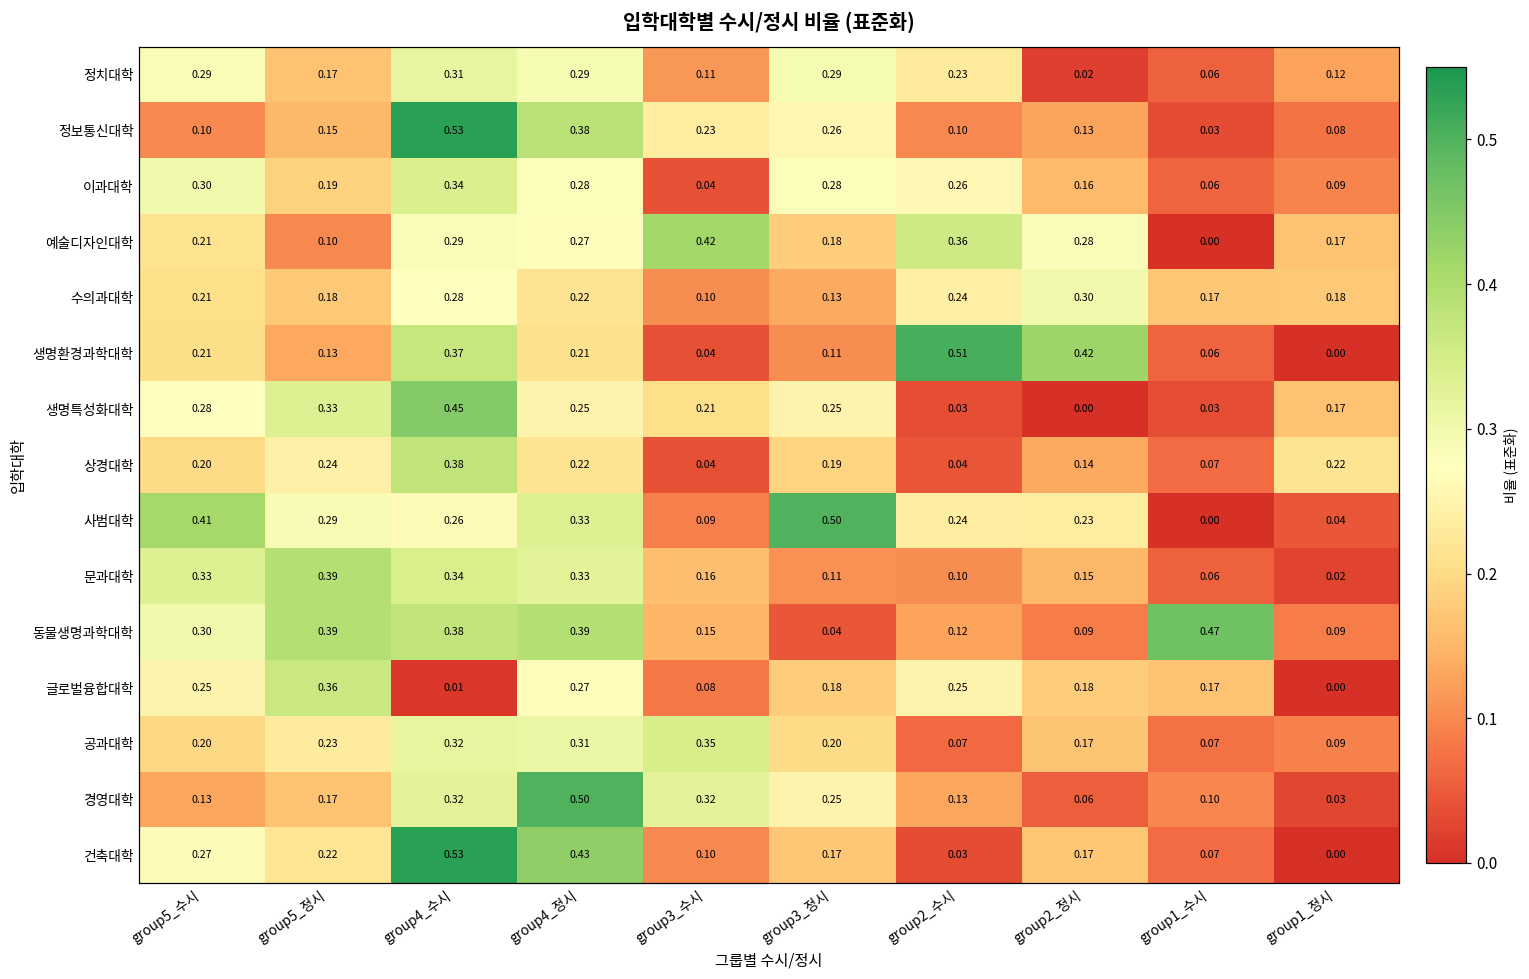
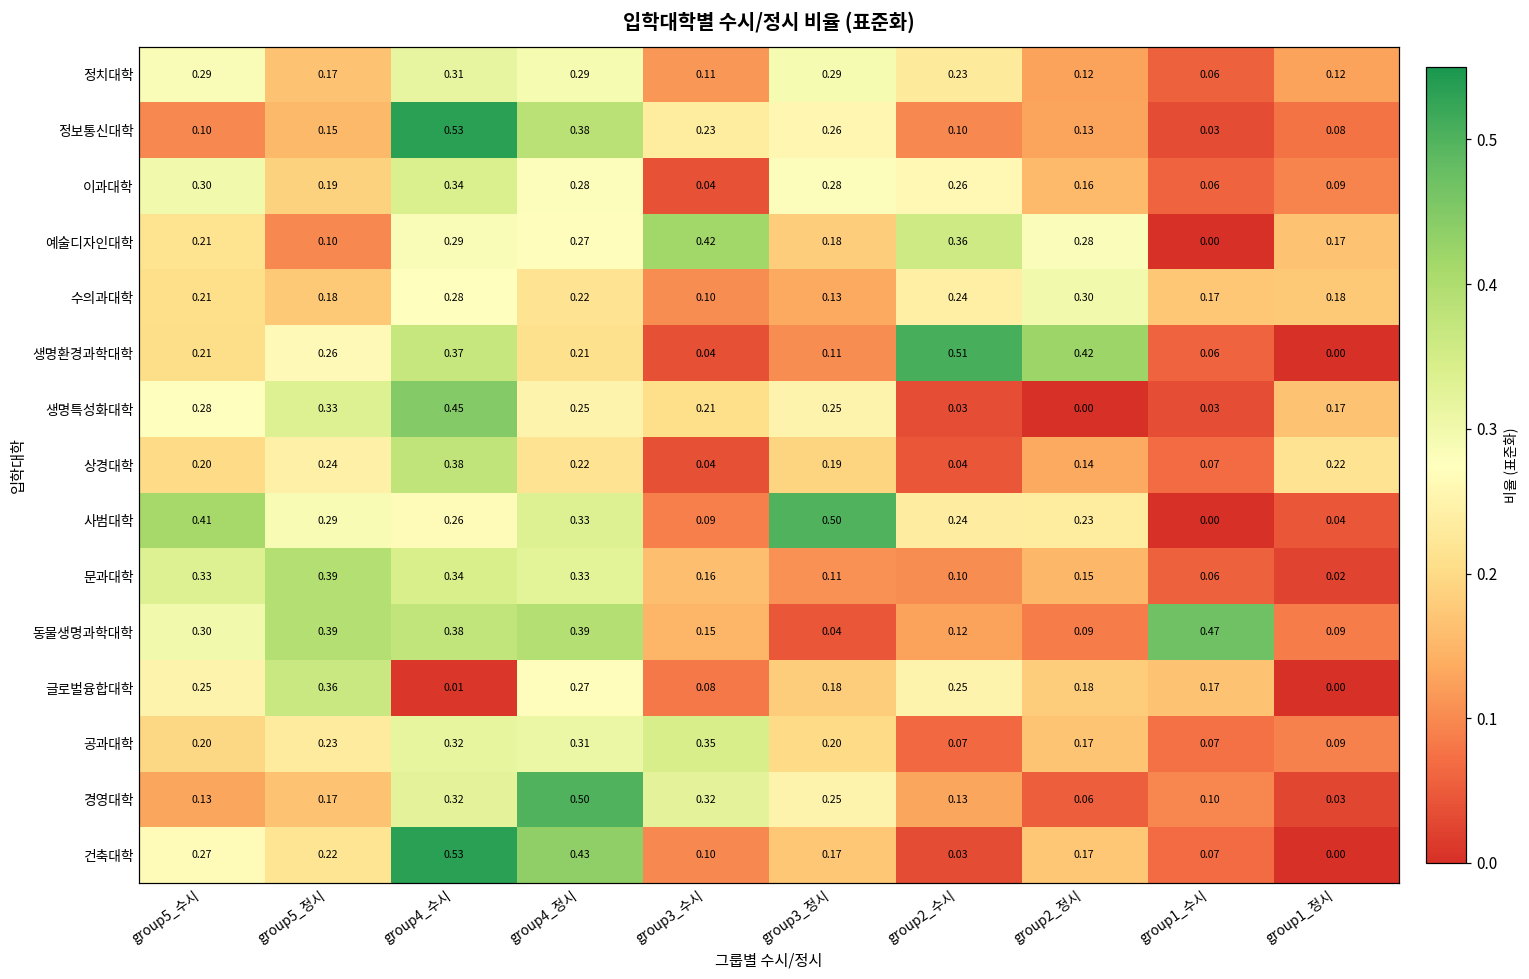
정치대학, group2_정시: 0.02 -> 0.12
생명환경과학대학, group5_정시: 0.13 -> 0.26
